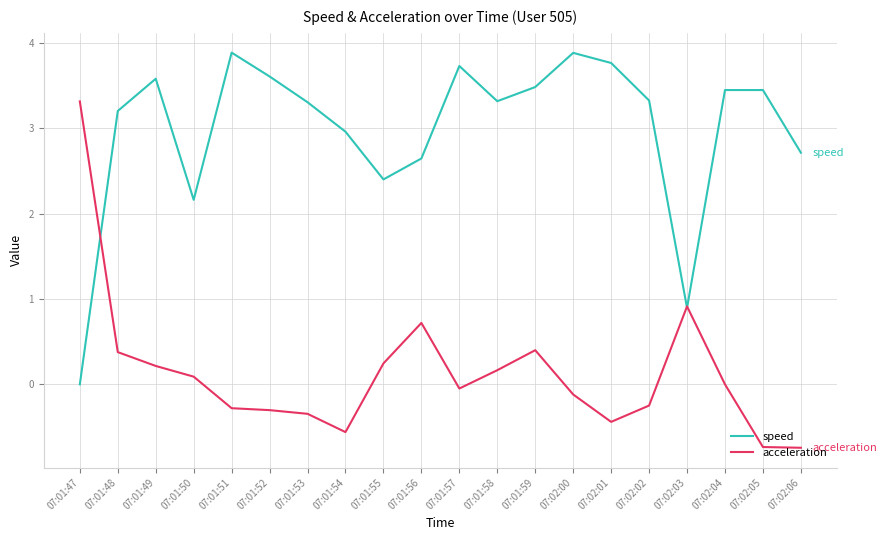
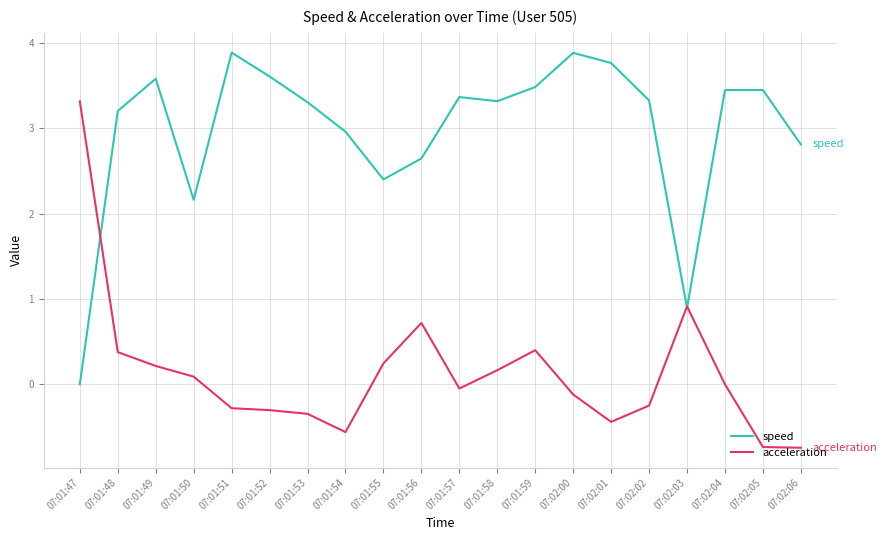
speed, 07:01:57: 3.7 -> 3.4
speed, 07:02:06: 2.7 -> 2.8
